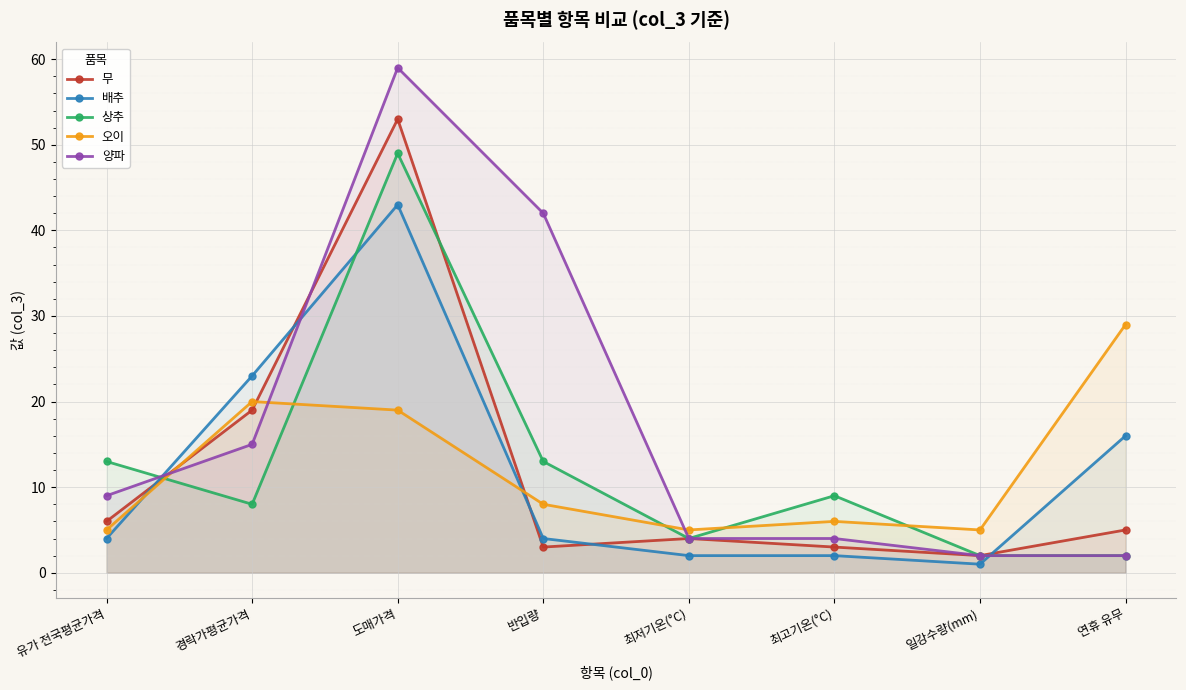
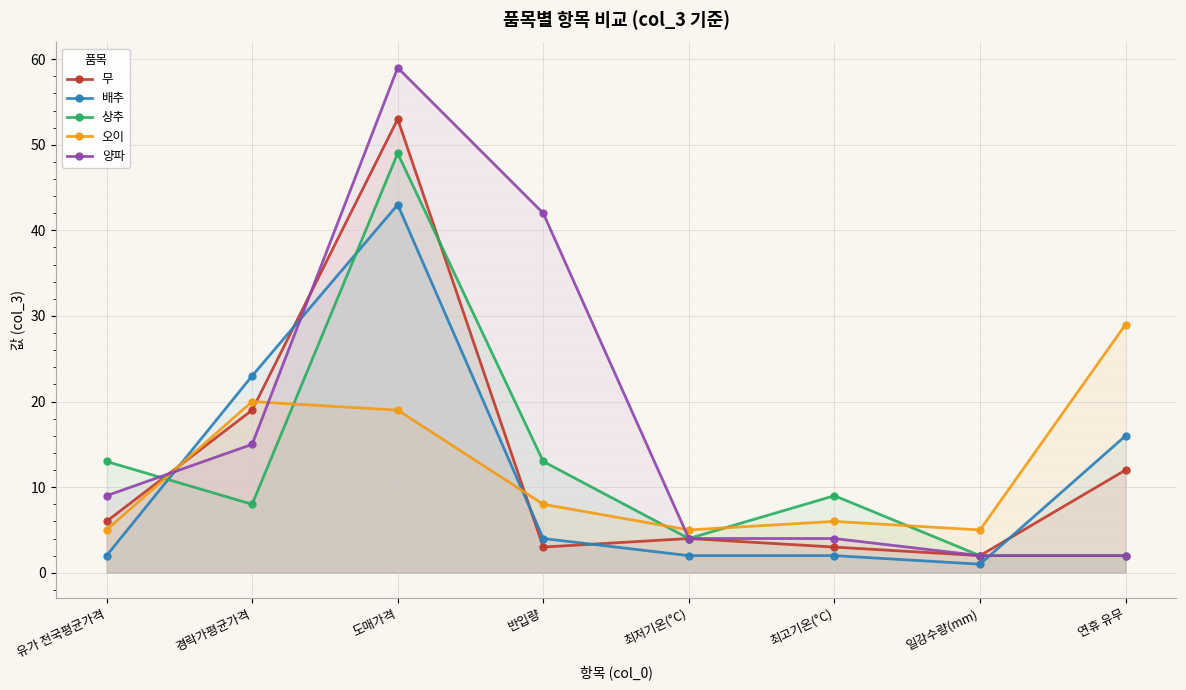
배추, 유가 전국평균가격: 4 -> 2
무, 연휴 유무: 5 -> 12
